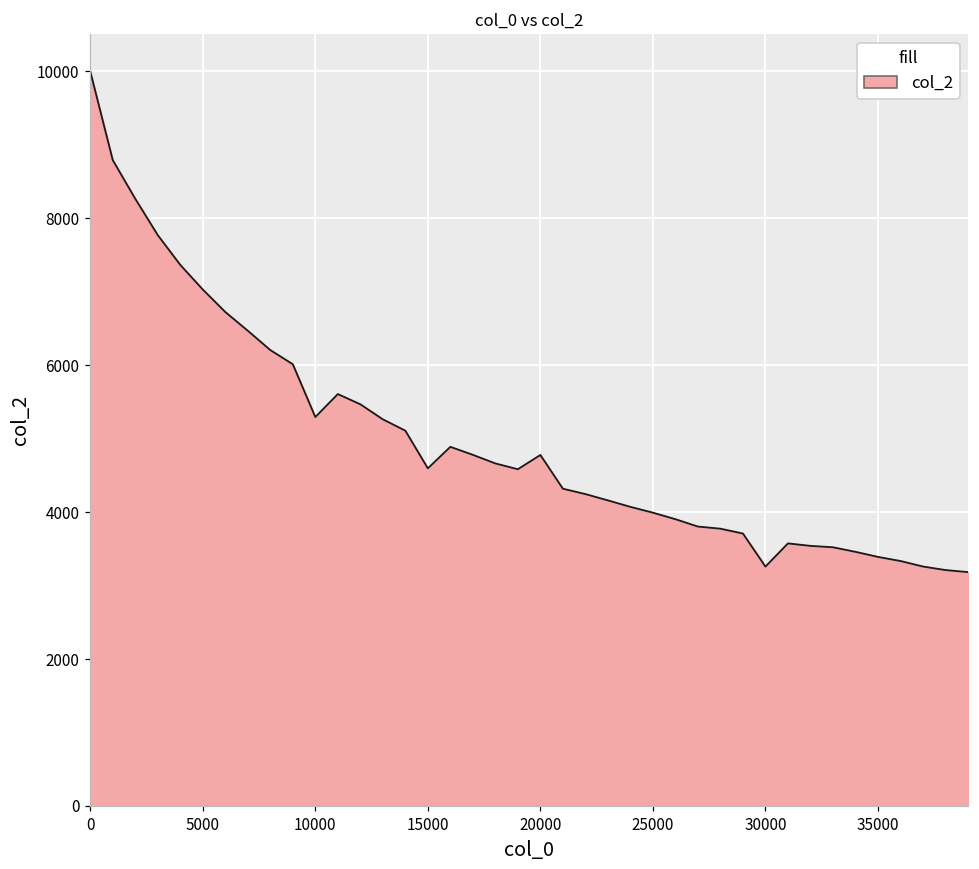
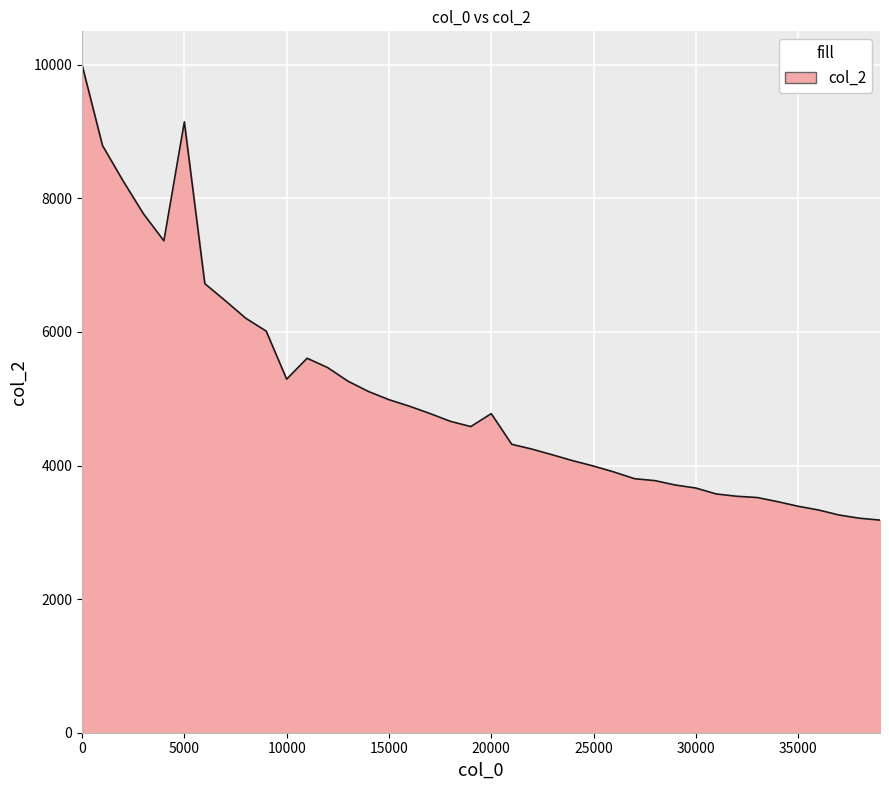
5000: 7000 -> 9100
15000: 4600 -> 5000
30000: 3300 -> 3700
